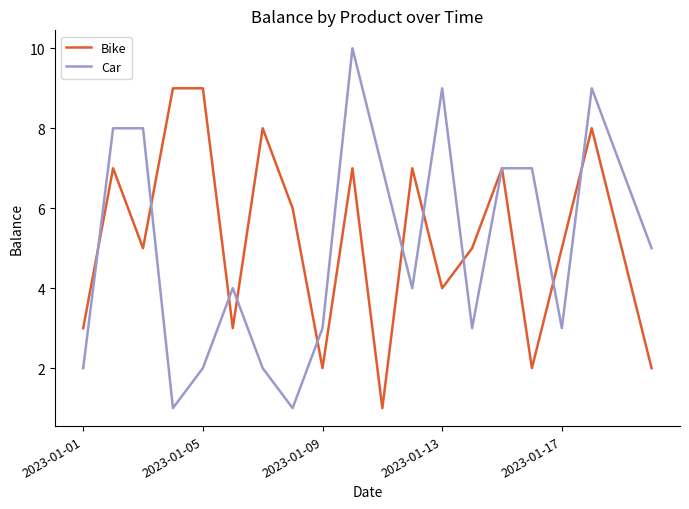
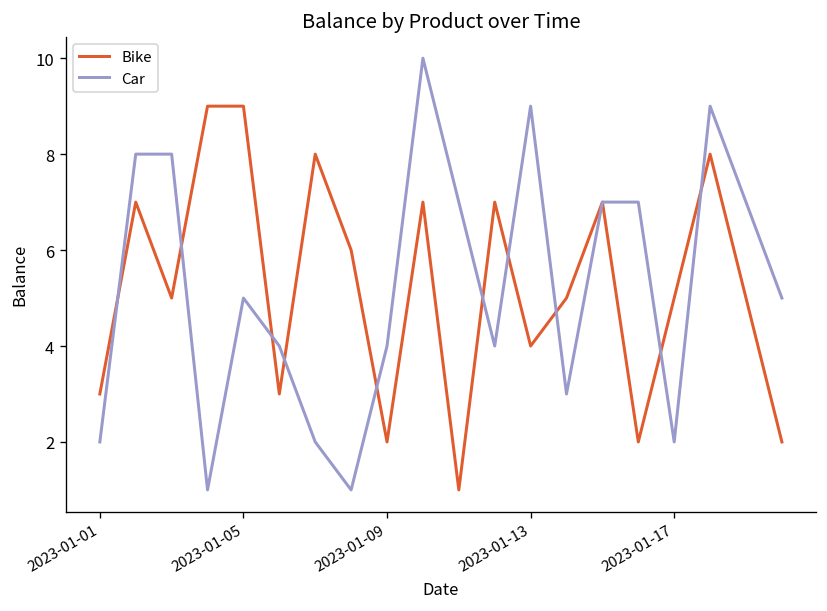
Car, 2023-01-05: 2 -> 5
Car, 2023-01-09: 3 -> 4
Car, 2023-01-17: 3 -> 2
